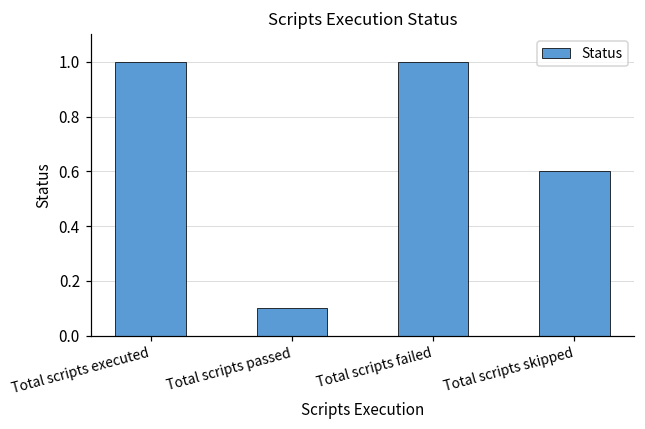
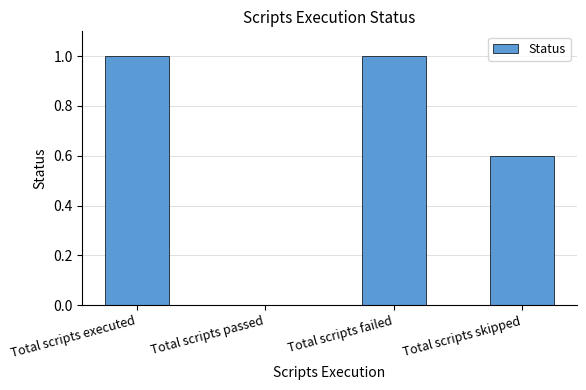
Total scripts passed: 0.1 -> 0.0
